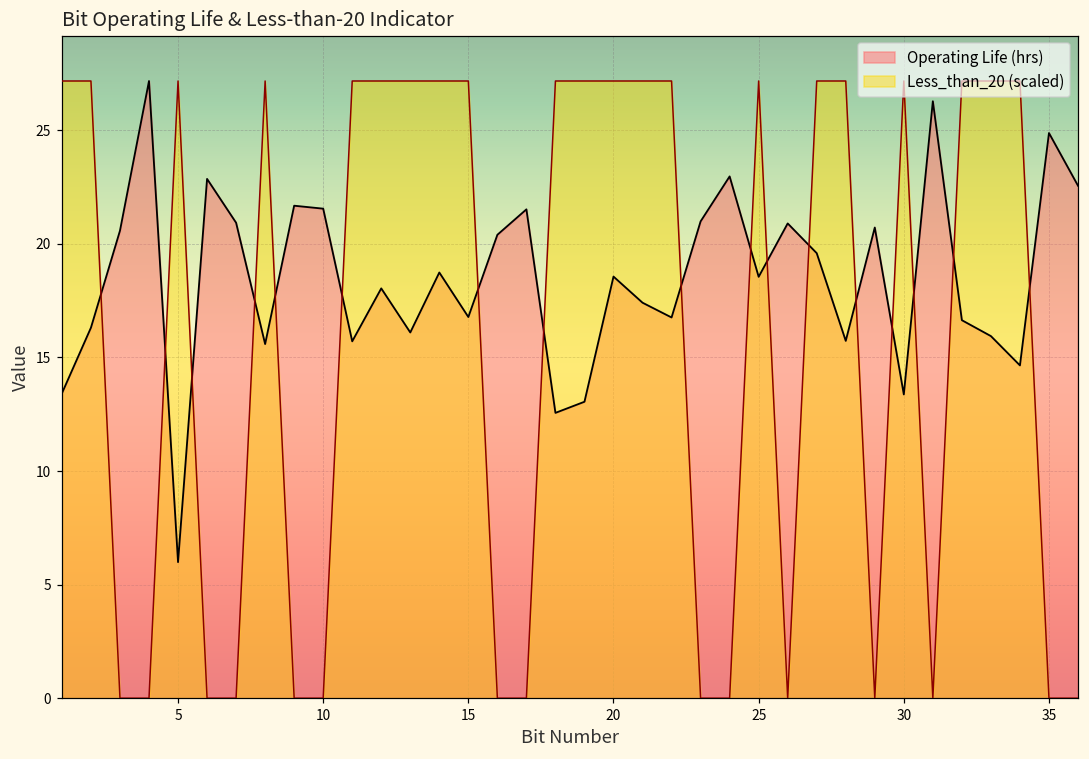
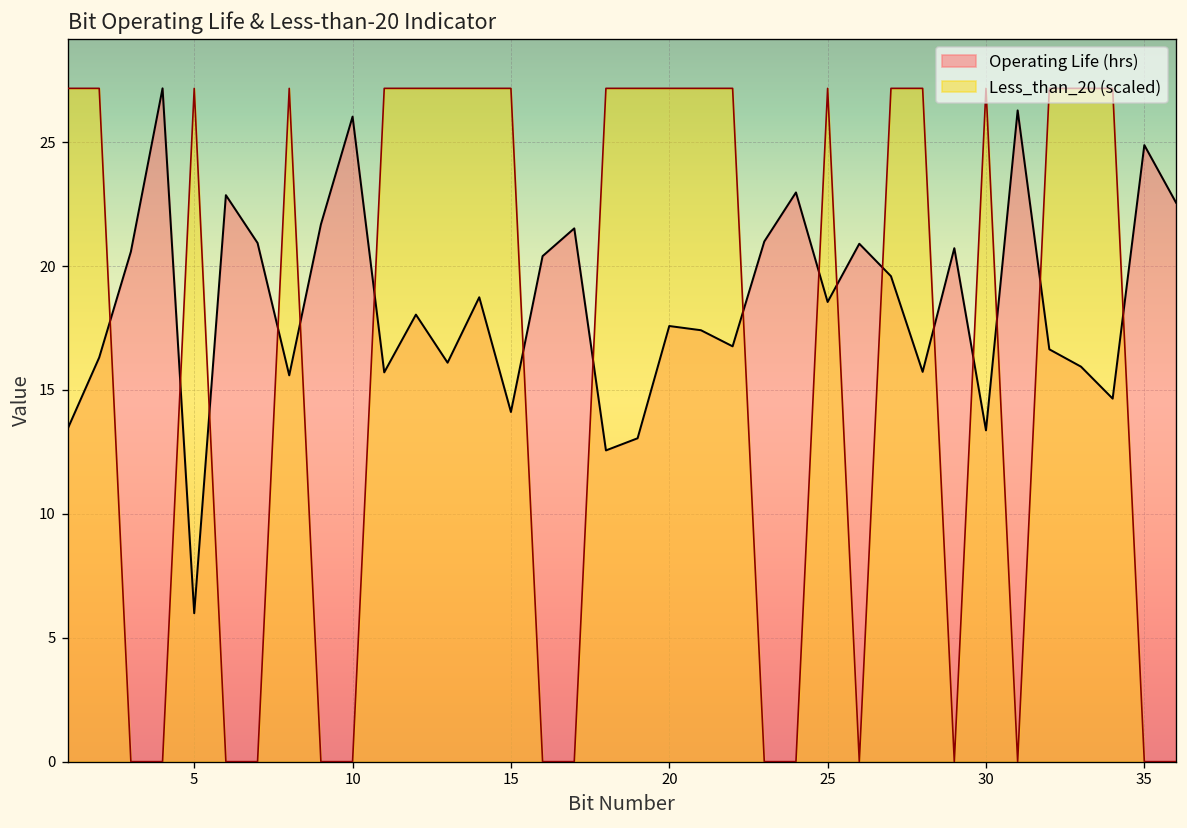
Operating Life (hrs), 10: 21.6 -> 26.0
Operating Life (hrs), 15: 16.8 -> 14.1
Operating Life (hrs), 20: 18.6 -> 17.6
